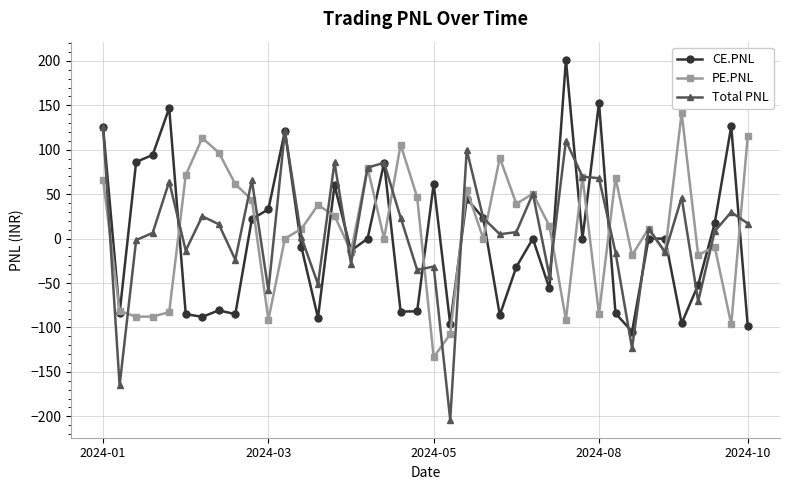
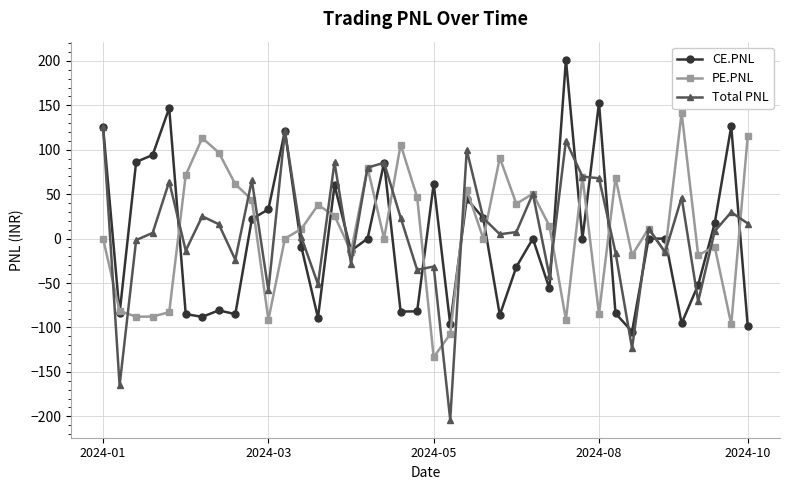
PE.PNL, 2024-01: 70 -> 0
